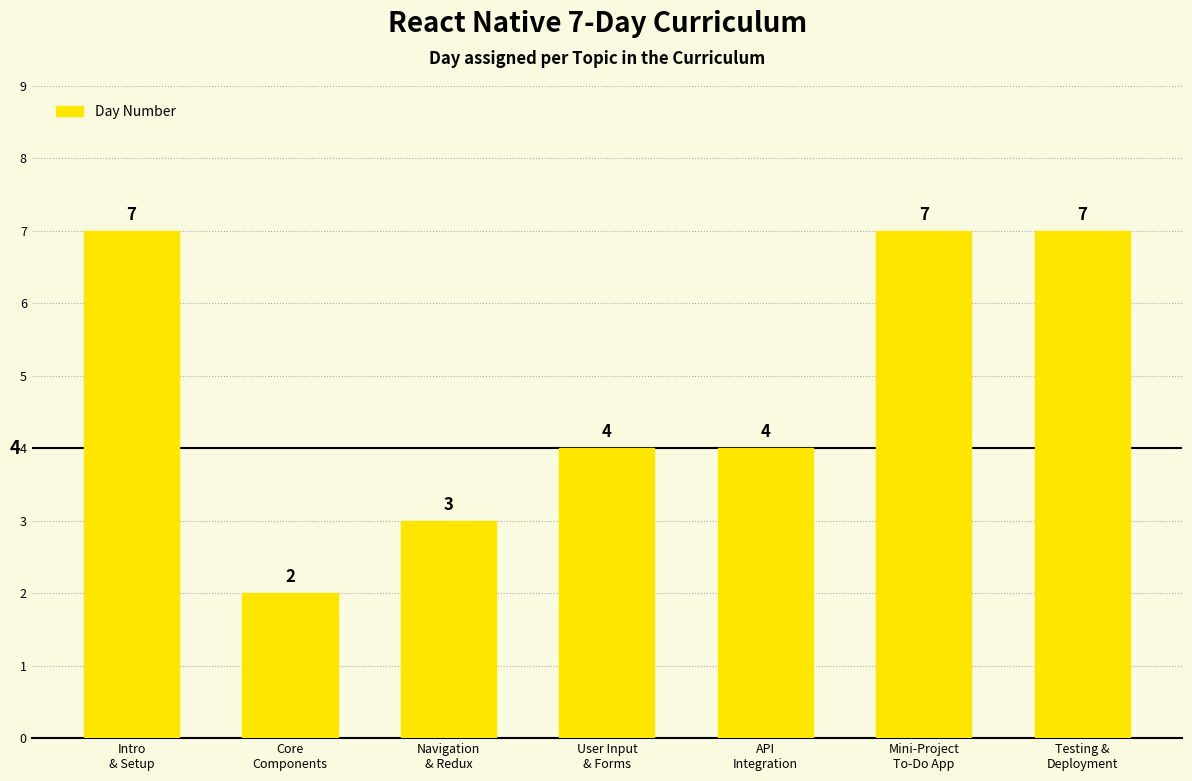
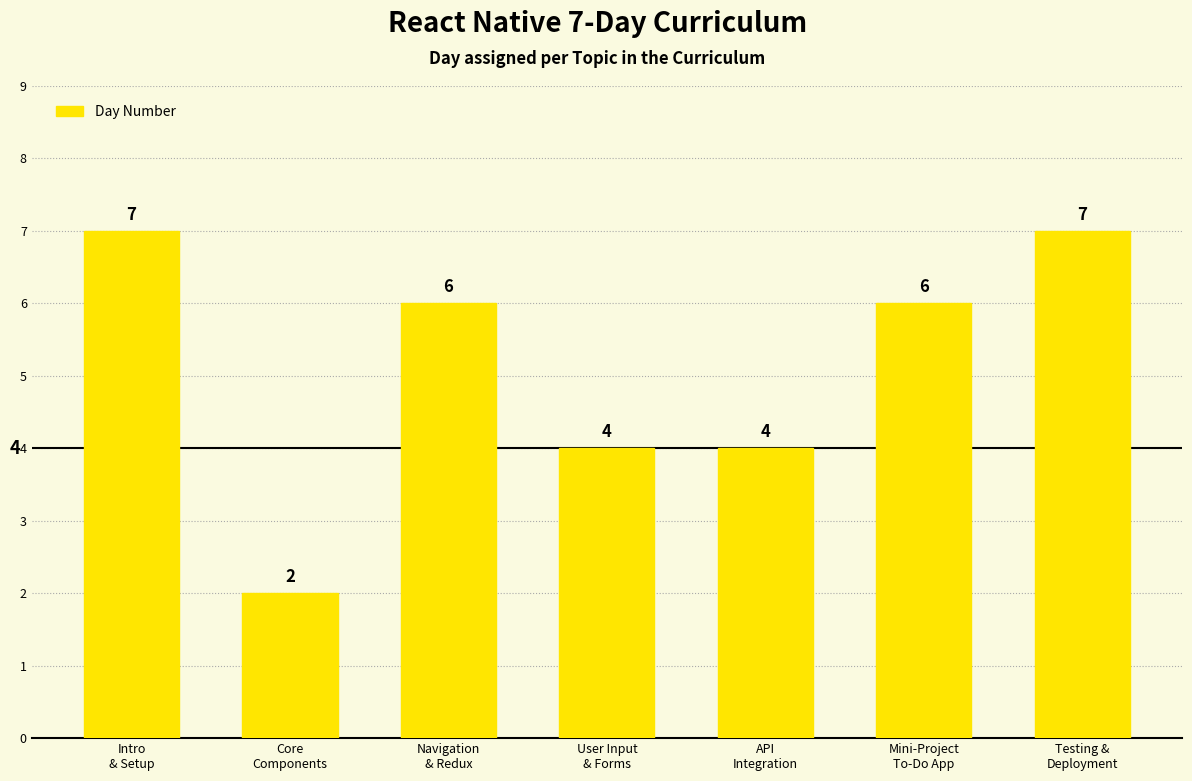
Navigation & Redux: 3 -> 6
Mini-Project To-Do App: 7 -> 6
